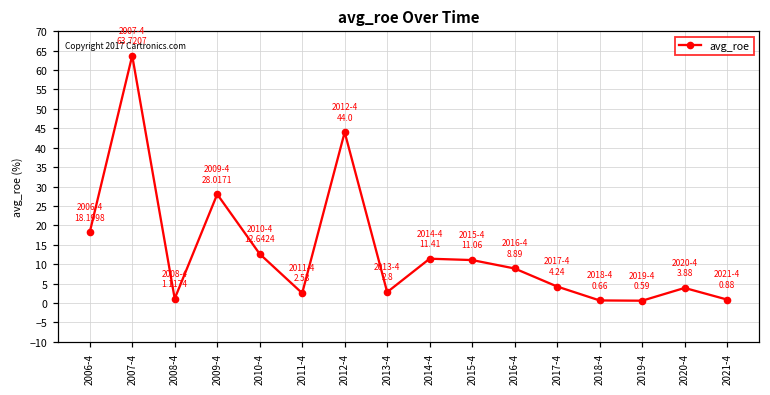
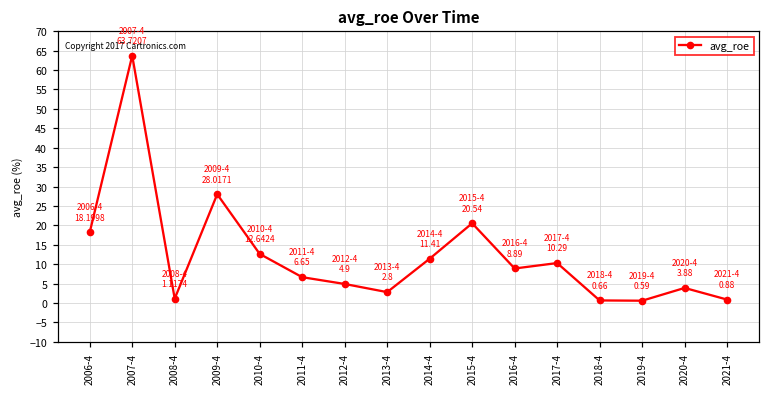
2011-4: 2.53 -> 6.65
2012-4: 44.0 -> 4.9
2015-4: 11.06 -> 20.54
2017-4: 4.24 -> 10.29
